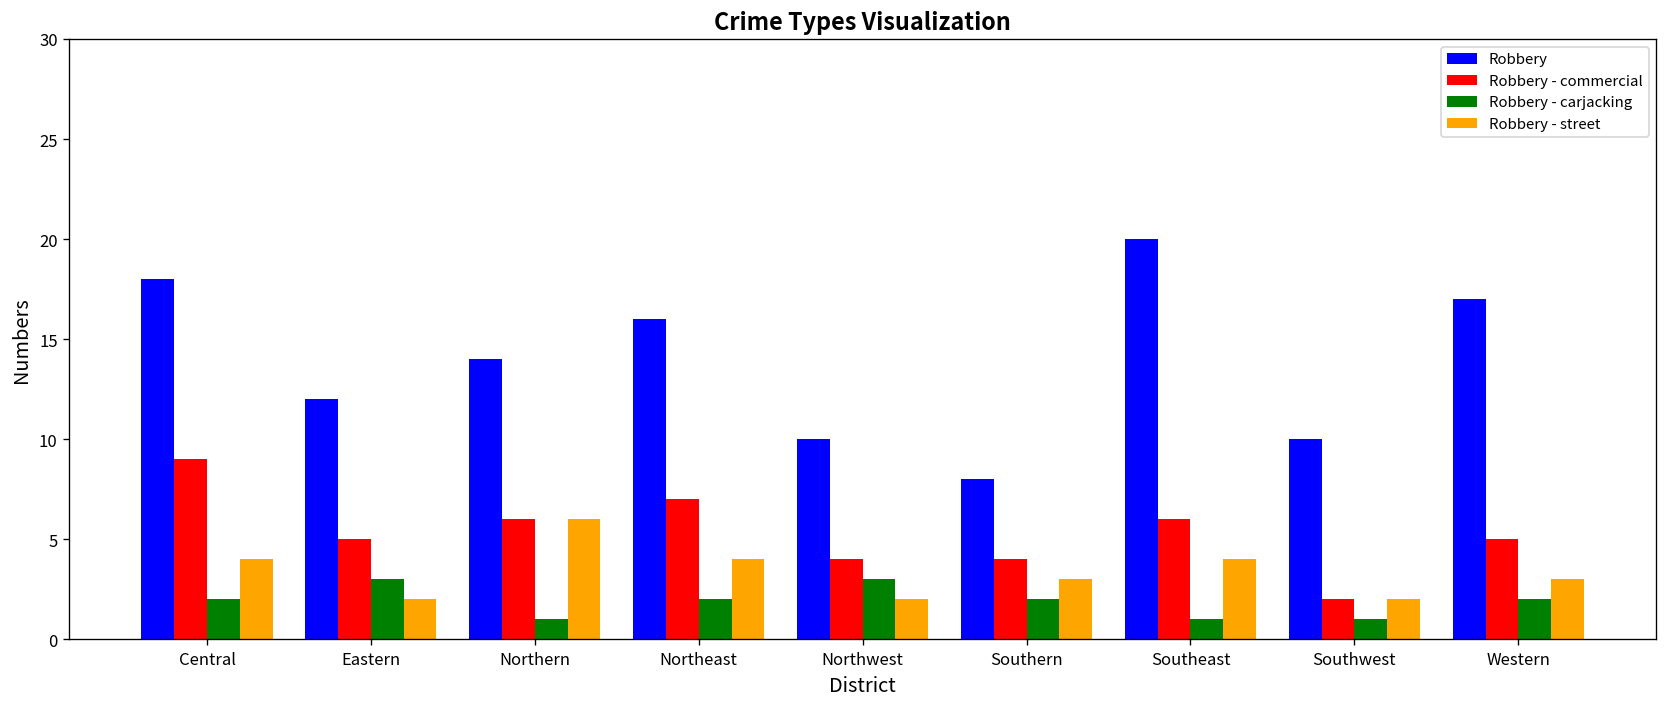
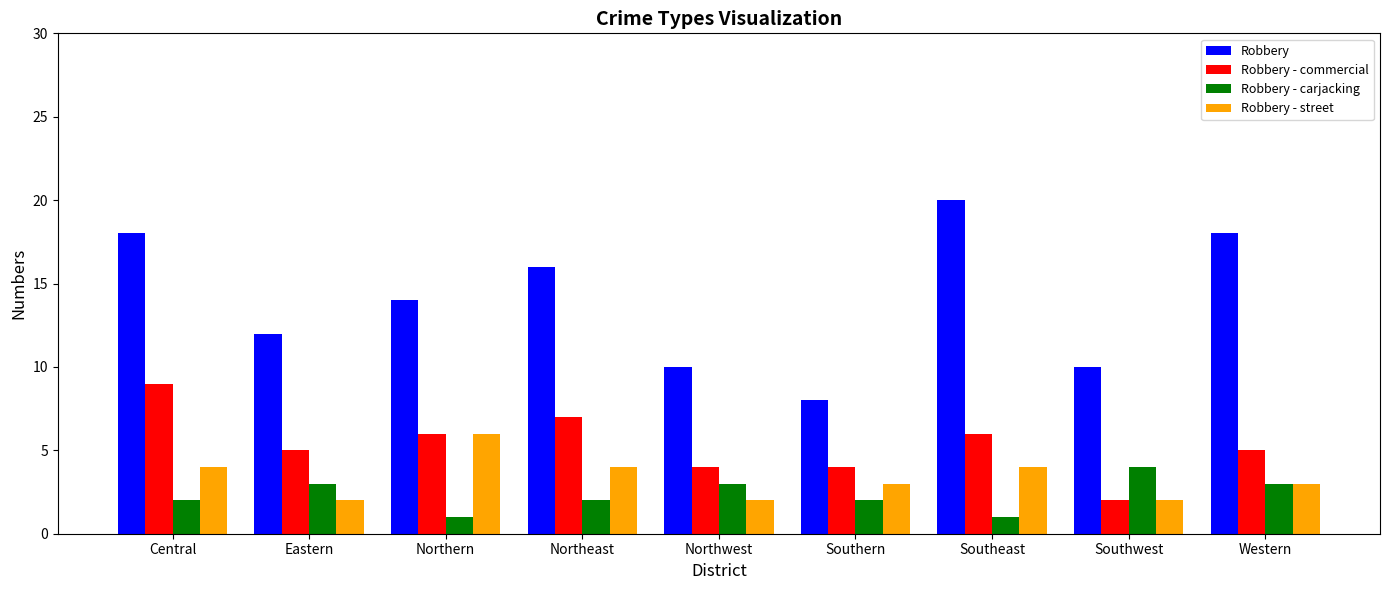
Robbery - carjacking, Southwest: 1 -> 4
Robbery, Western: 17 -> 18
Robbery - carjacking, Western: 2 -> 3
